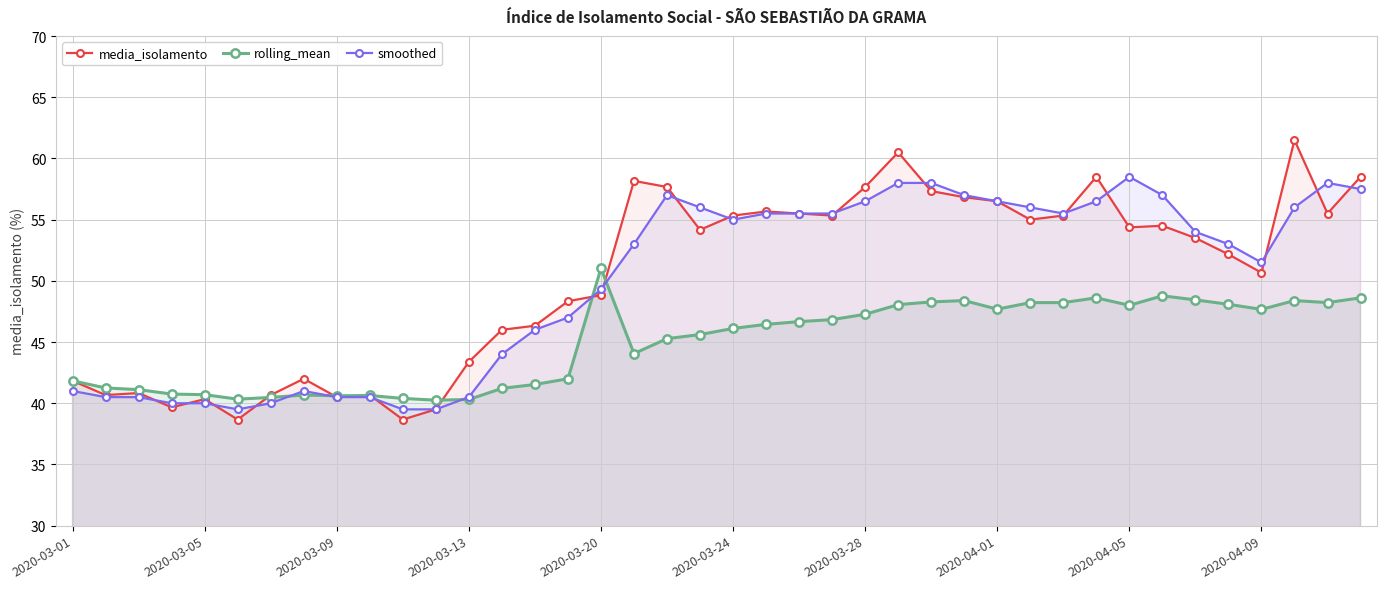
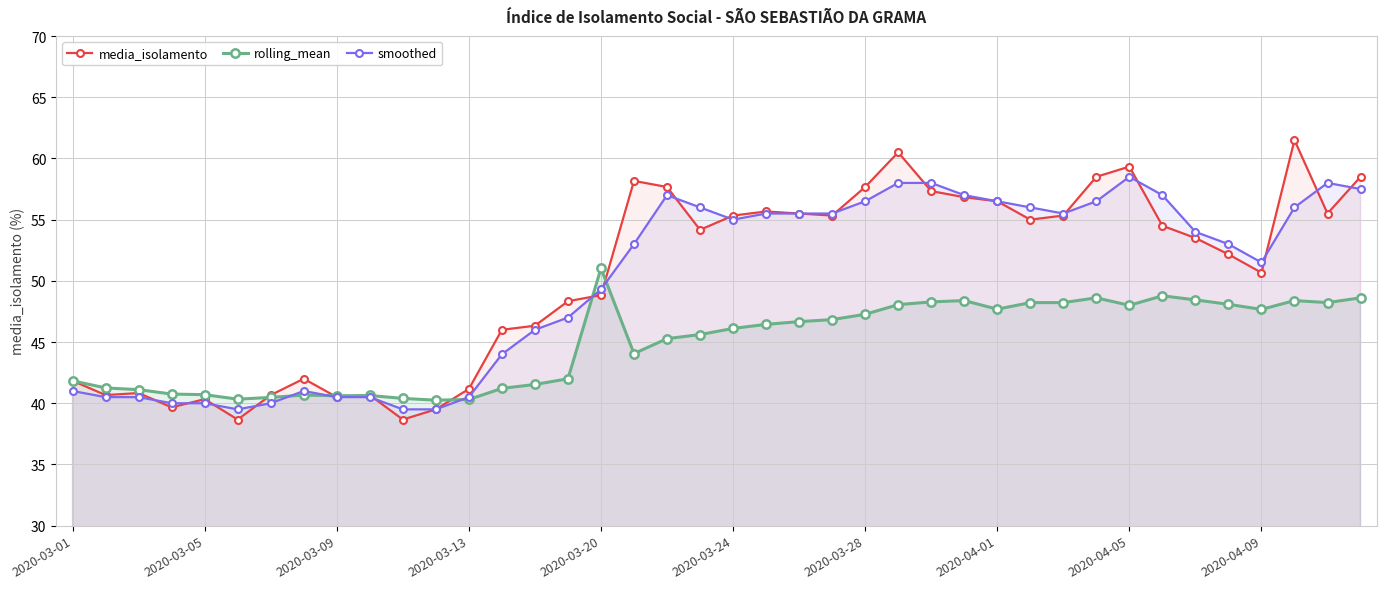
media_isolamento, 2020-03-13: 43.4 -> 41.2
media_isolamento, 2020-04-05: 54.4 -> 59.3
